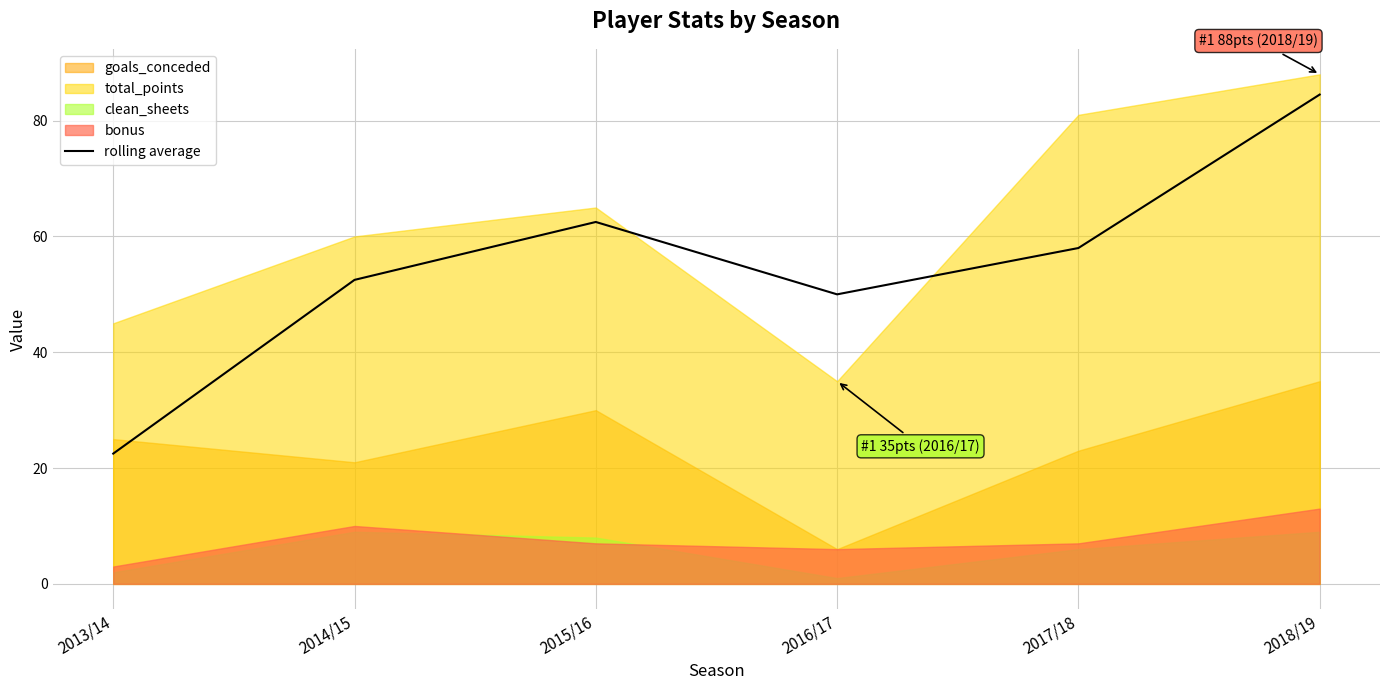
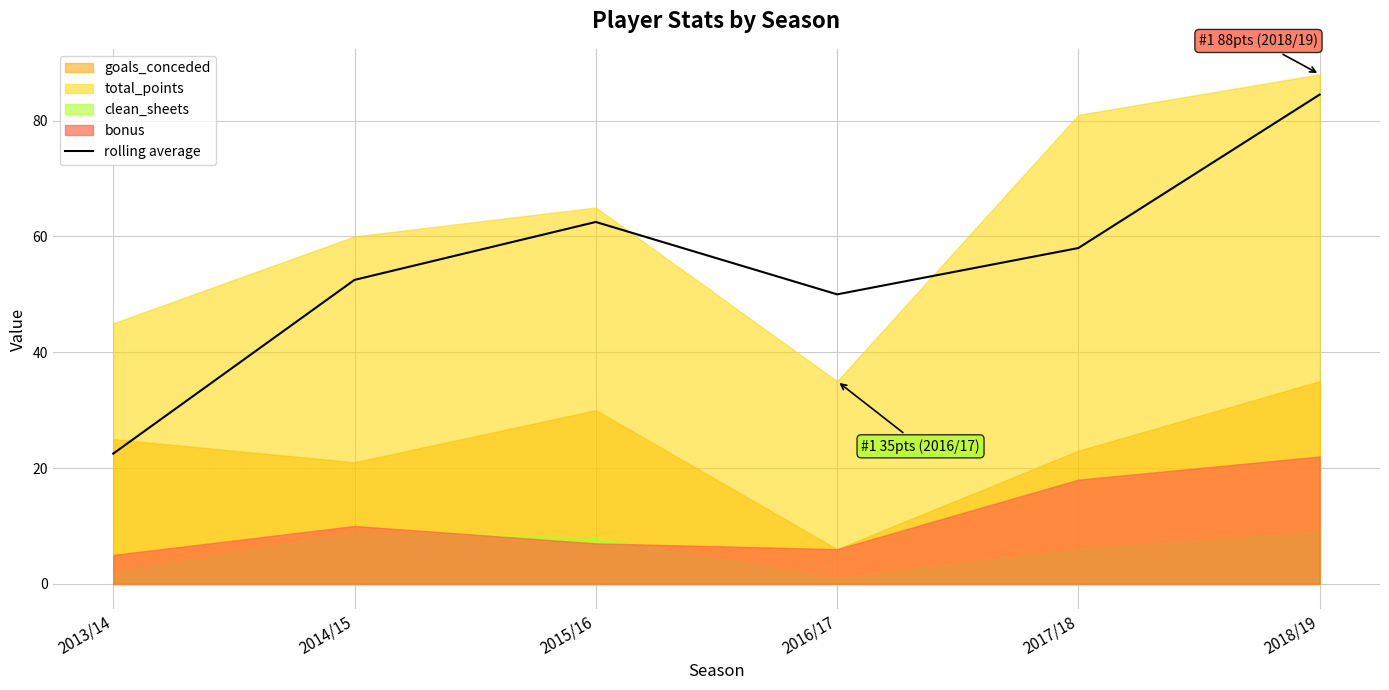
bonus, 2013/14: 3 -> 5
bonus, 2017/18: 7 -> 18
bonus, 2018/19: 13 -> 22
